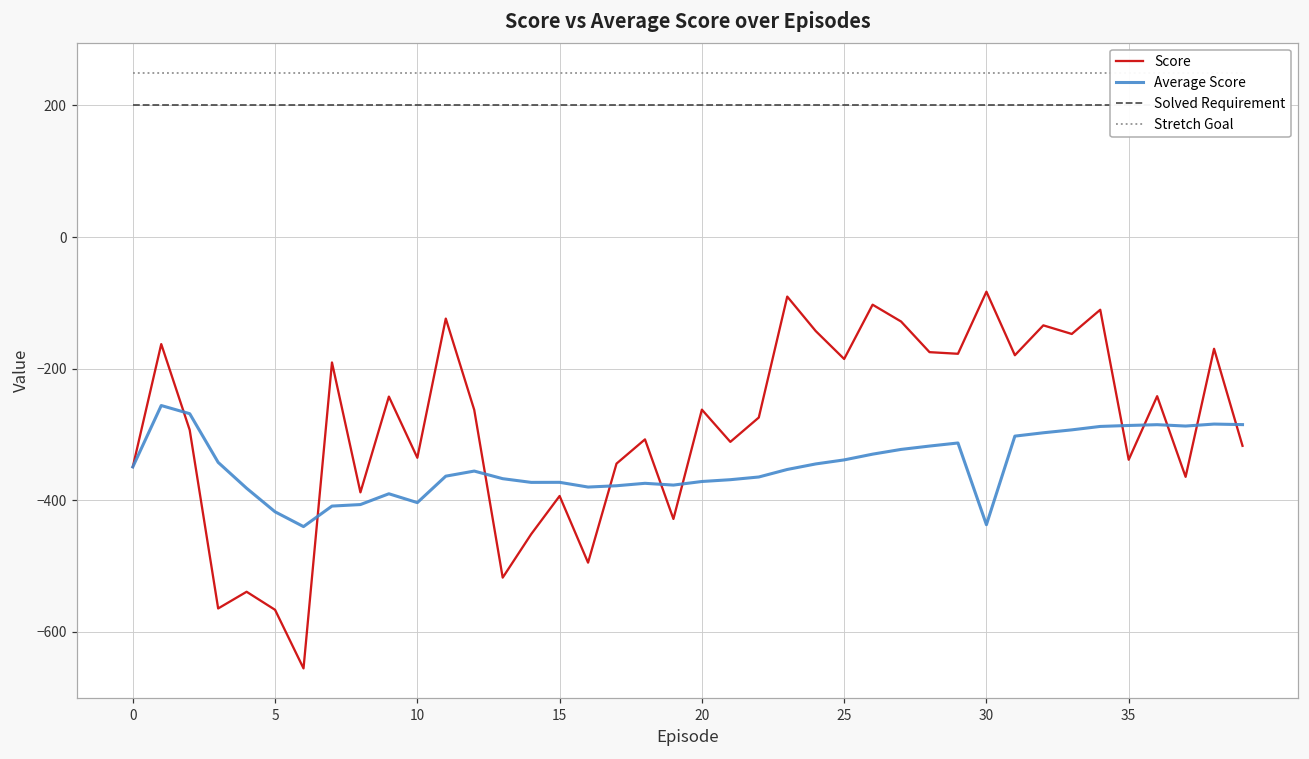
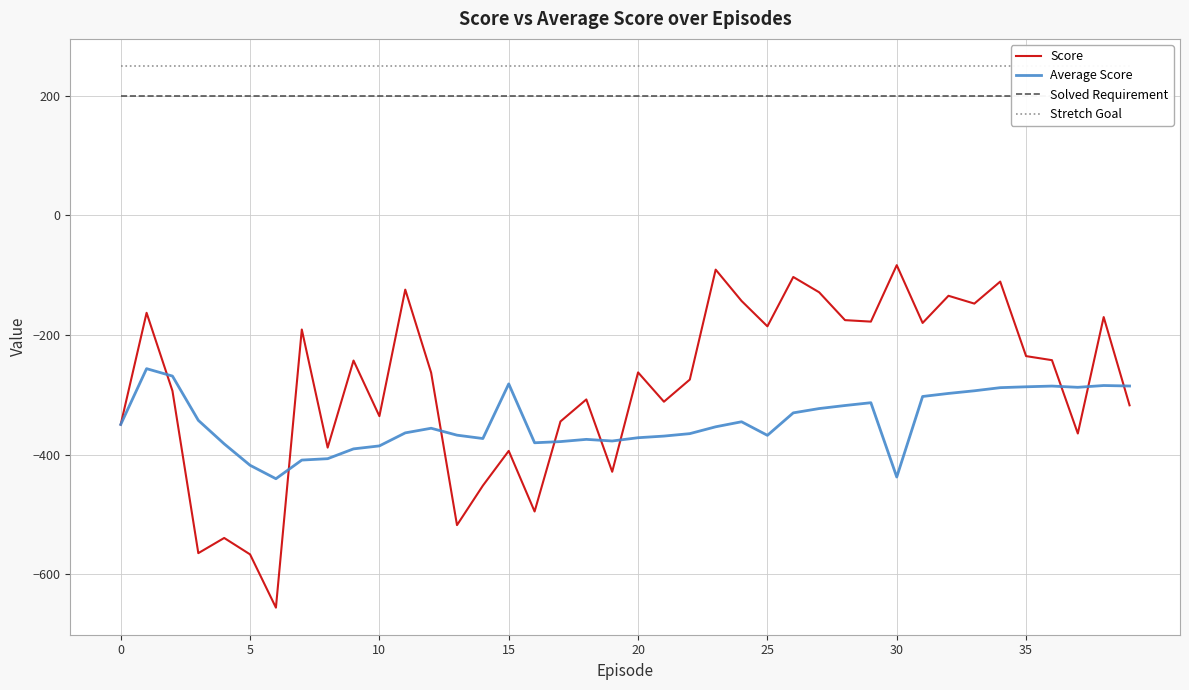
Average Score, 10: -400 -> -390
Average Score, 15: -370 -> -280
Average Score, 25: -340 -> -370
Score, 35: -340 -> -240
